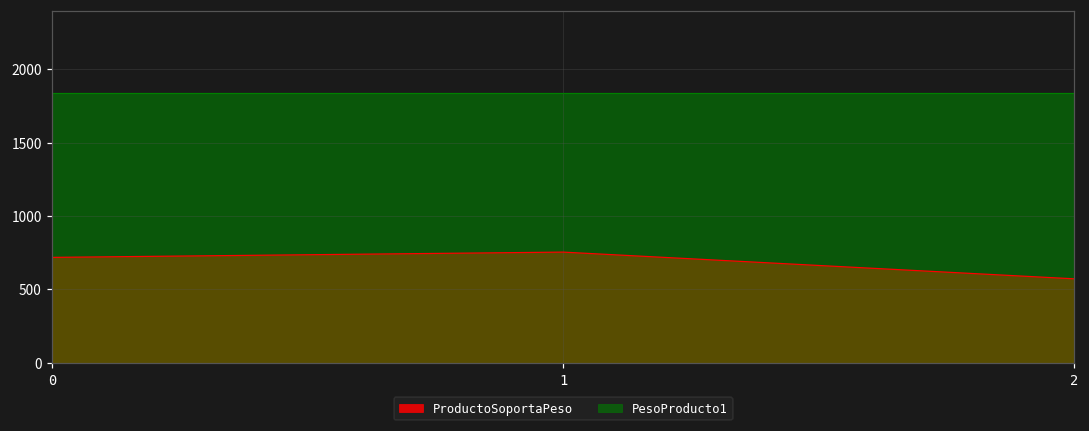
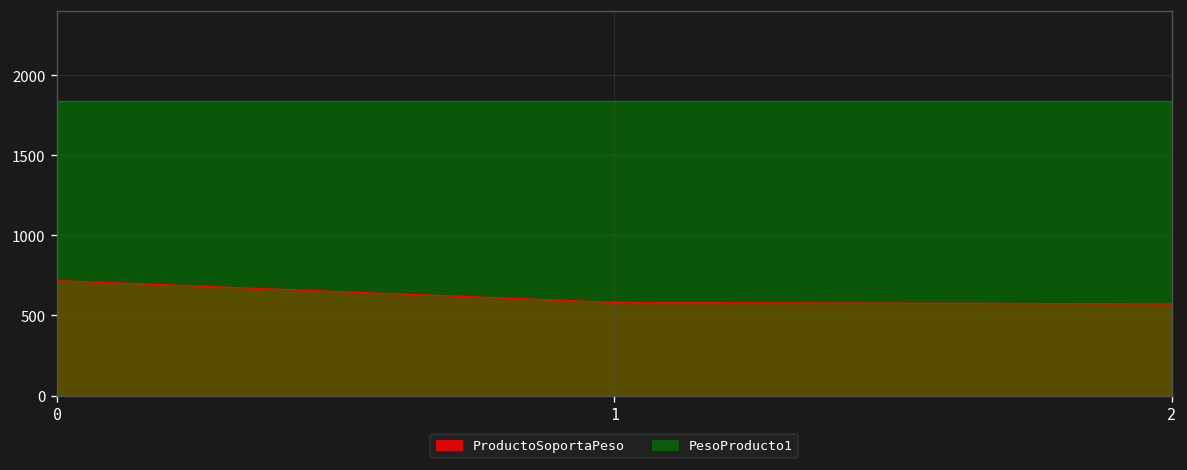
ProductoSoportaPeso, 1: 750 -> 580
